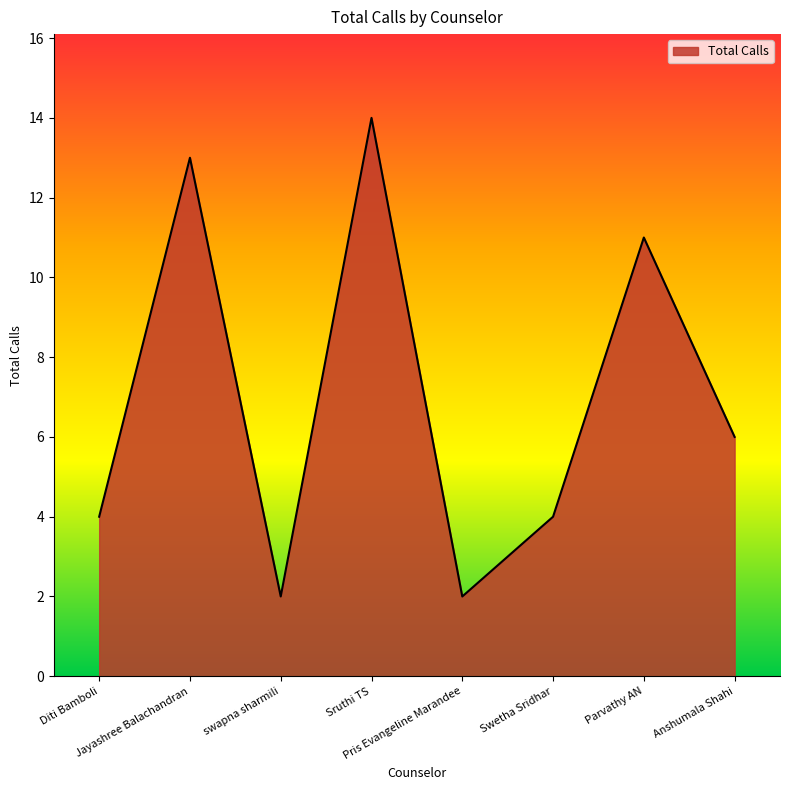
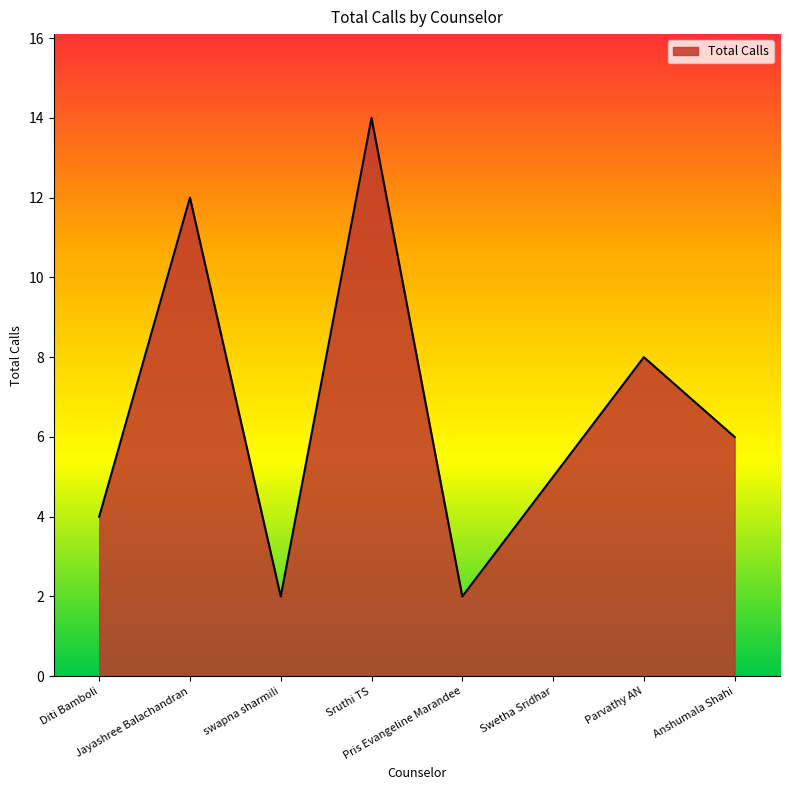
Jayashree Balachandran: 13 -> 12
Swetha Sridhar: 4 -> 5
Parvathy AN: 11 -> 8
